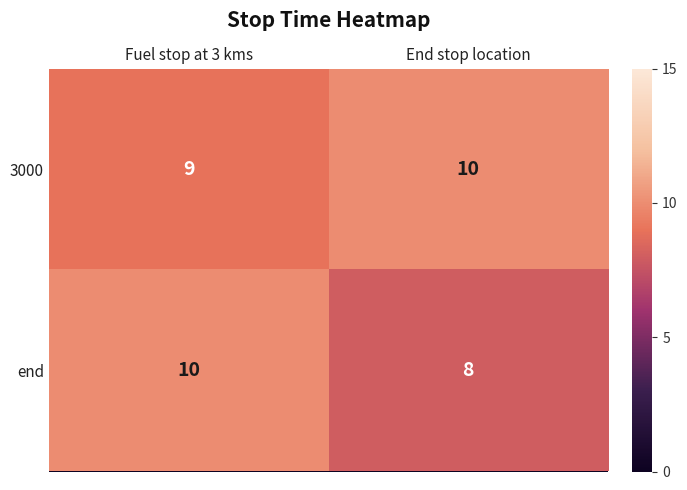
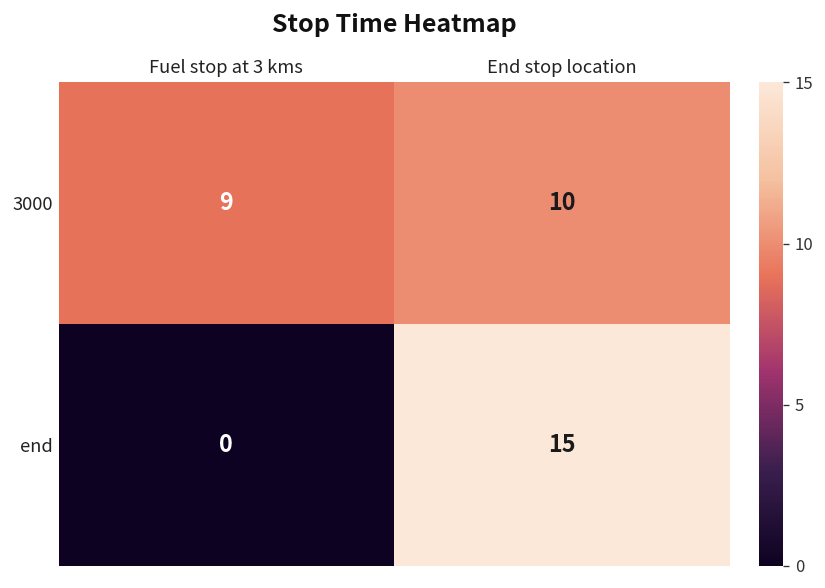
end, Fuel stop at 3 kms: 10 -> 0
end, End stop location: 8 -> 15
